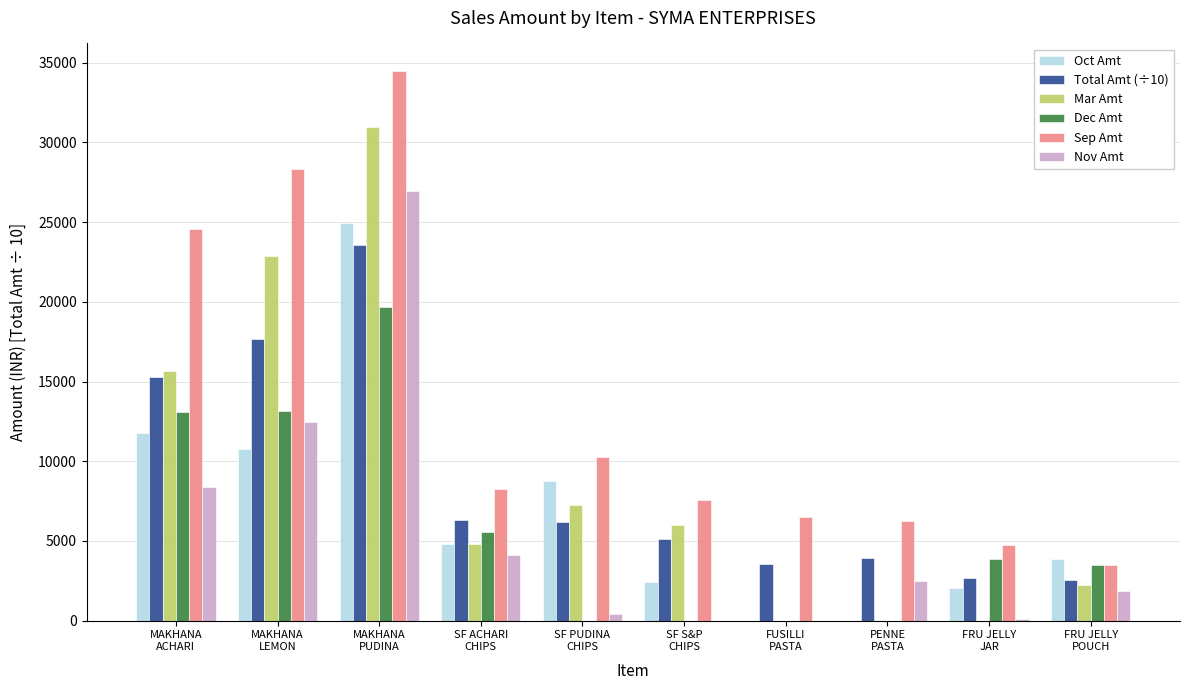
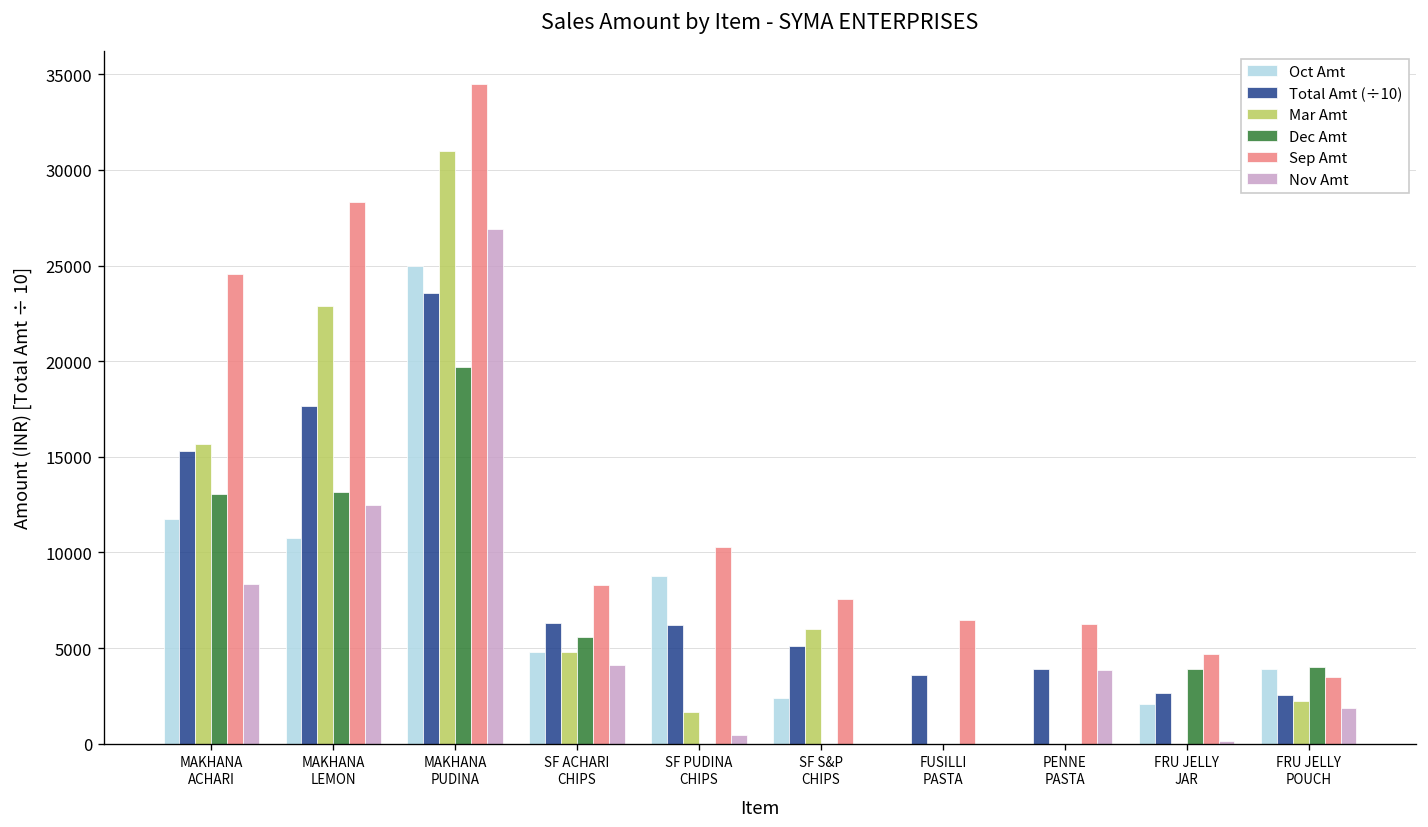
Mar Amt, SF PUDINA CHIPS: 7200 -> 1700
Nov Amt, PENNE PASTA: 2500 -> 3900
Dec Amt, FRU JELLY POUCH: 3500 -> 4000
